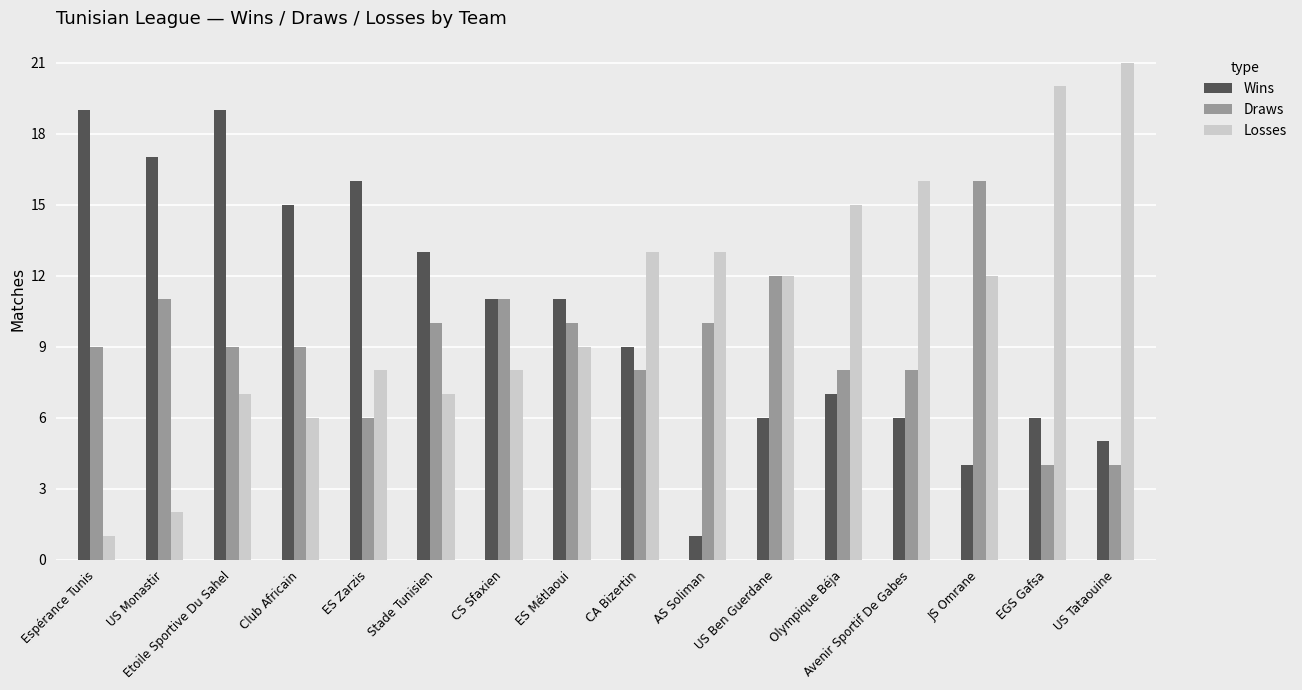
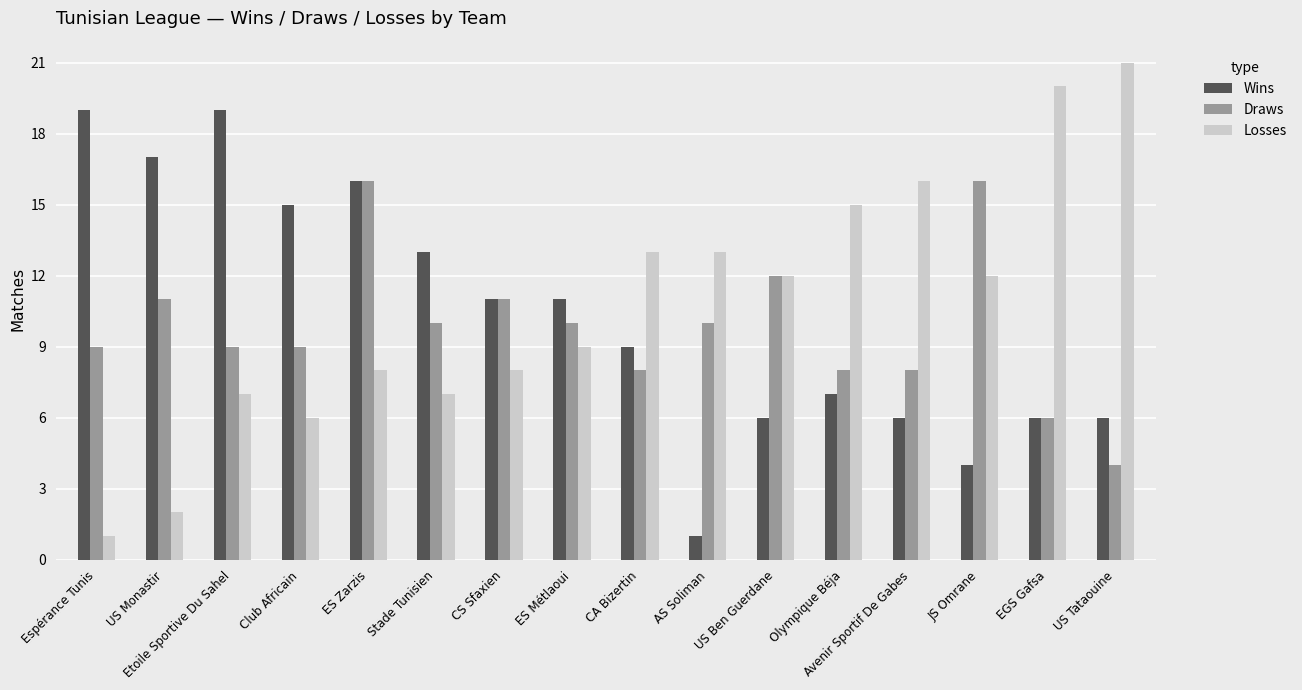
Draws, ES Zarzis: 6 -> 16
Draws, EGS Gafsa: 4 -> 6
Wins, US Tataouine: 5 -> 6
